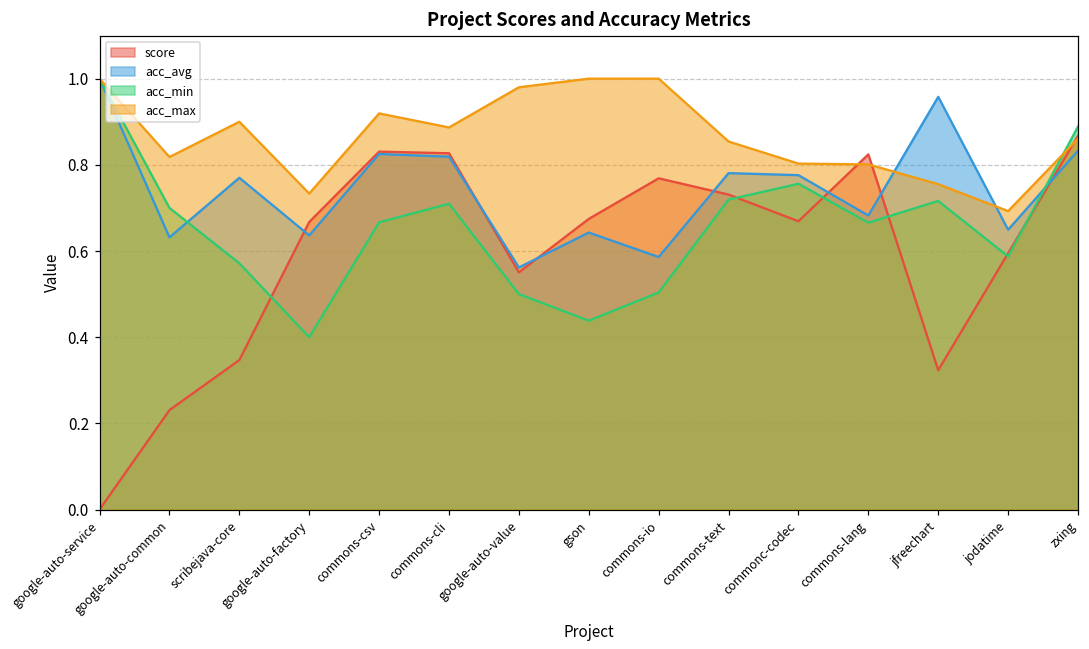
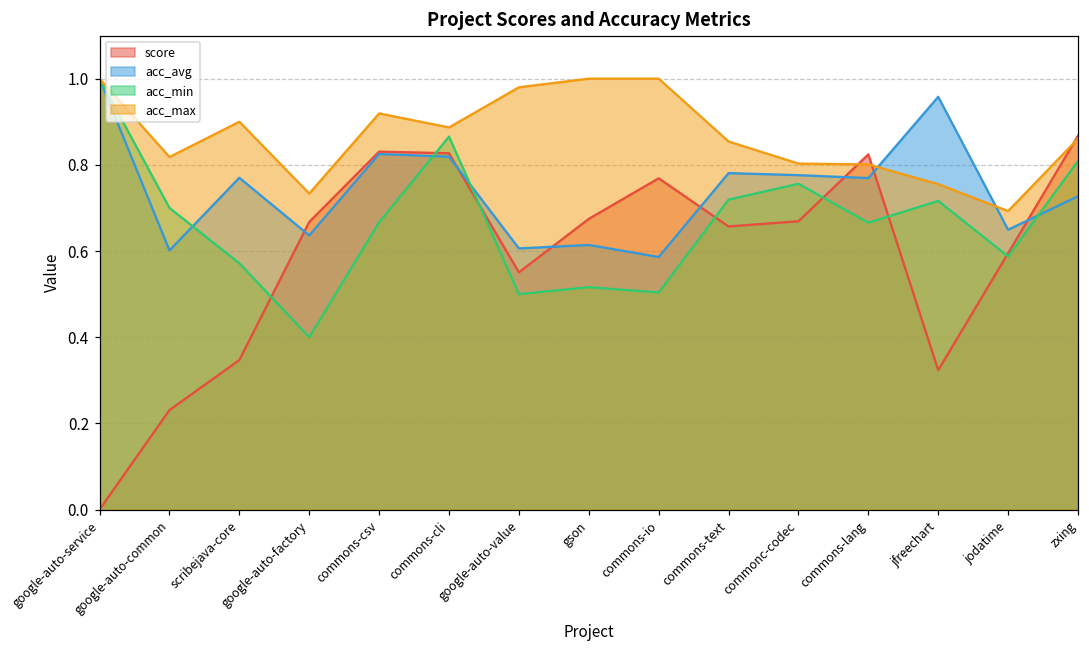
acc_avg, google-auto-common: 0.63 -> 0.60
acc_min, commons-cli: 0.71 -> 0.87
acc_avg, google-auto-value: 0.56 -> 0.61
acc_avg, gson: 0.64 -> 0.61
acc_min, gson: 0.44 -> 0.52
score, commons-text: 0.73 -> 0.66
acc_avg, commons-lang: 0.68 -> 0.77
acc_avg, zxing: 0.83 -> 0.73
acc_min, zxing: 0.89 -> 0.81
